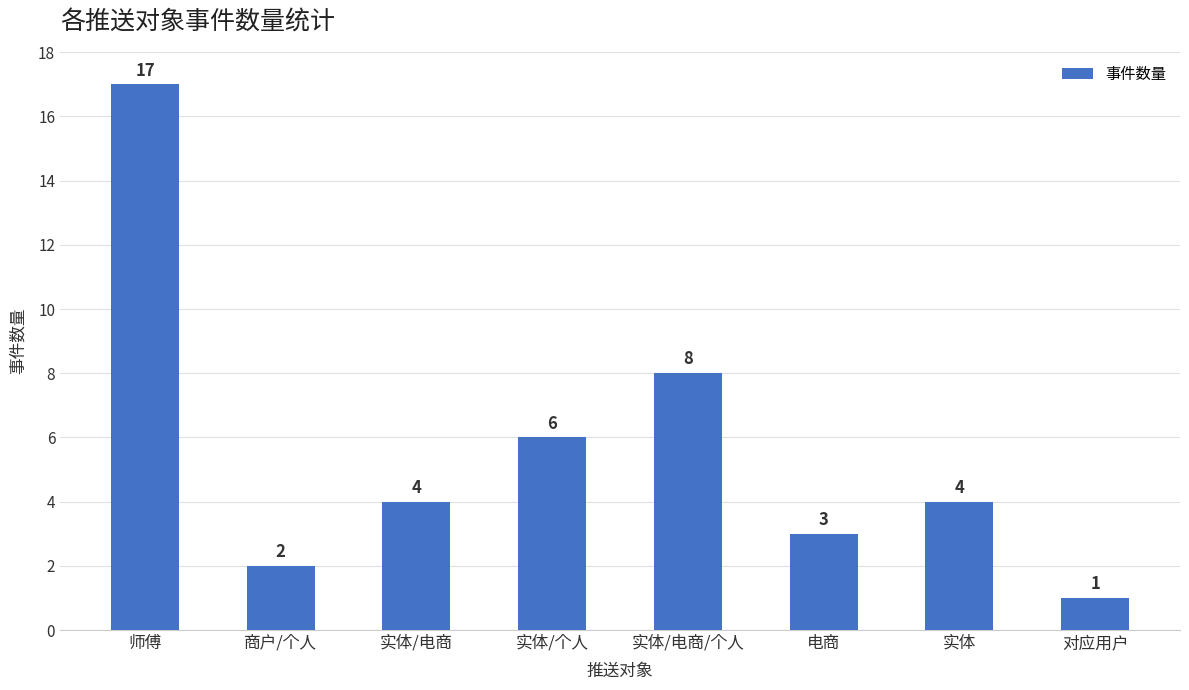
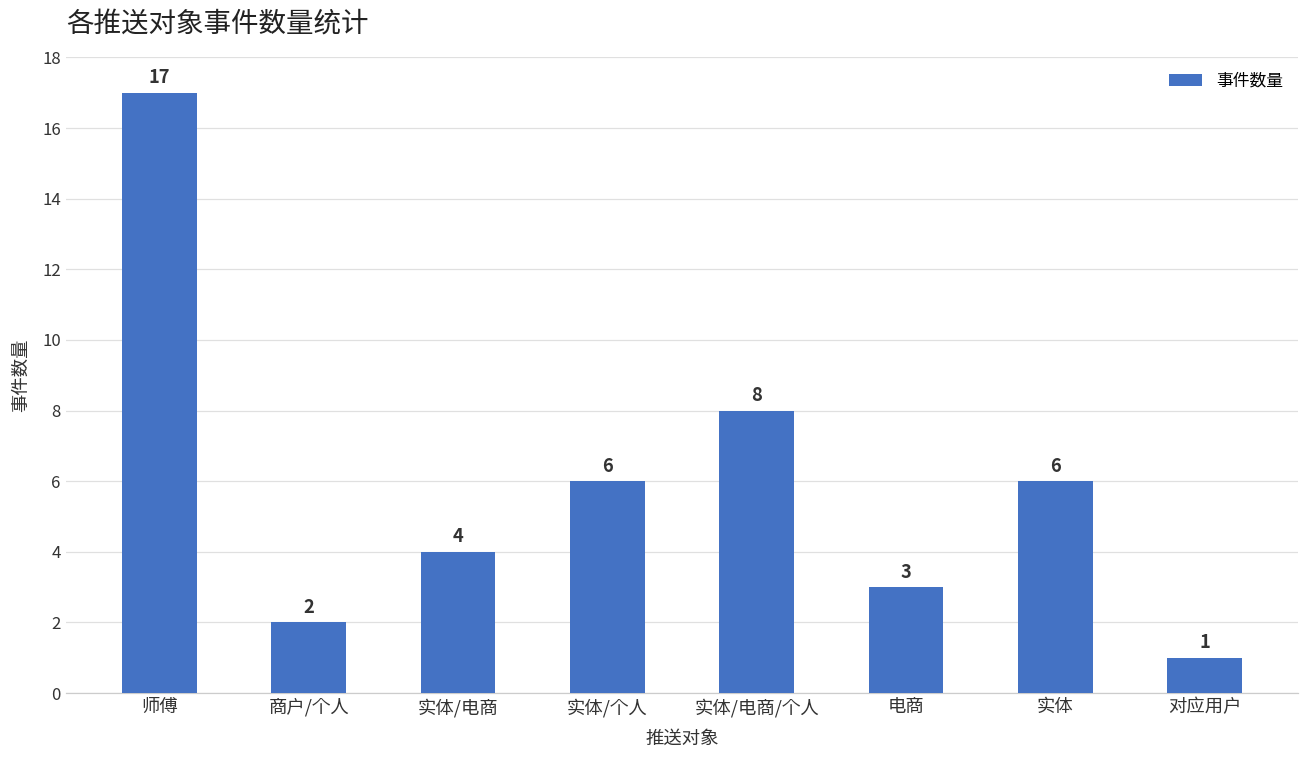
实体: 4 -> 6
